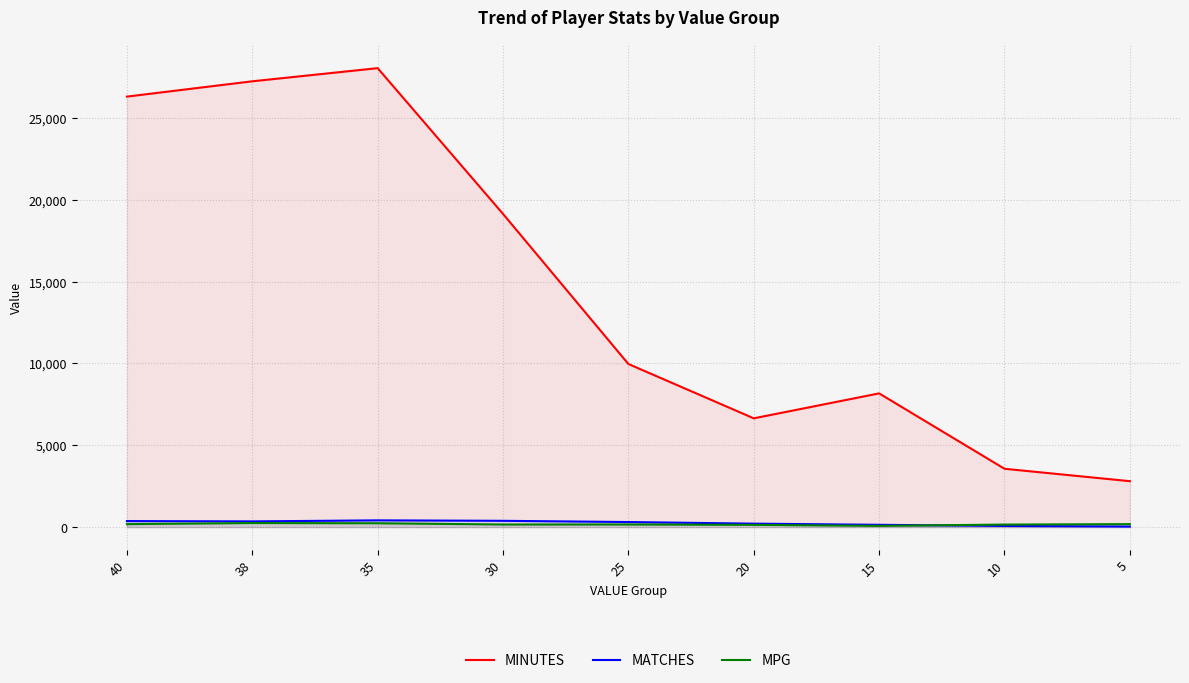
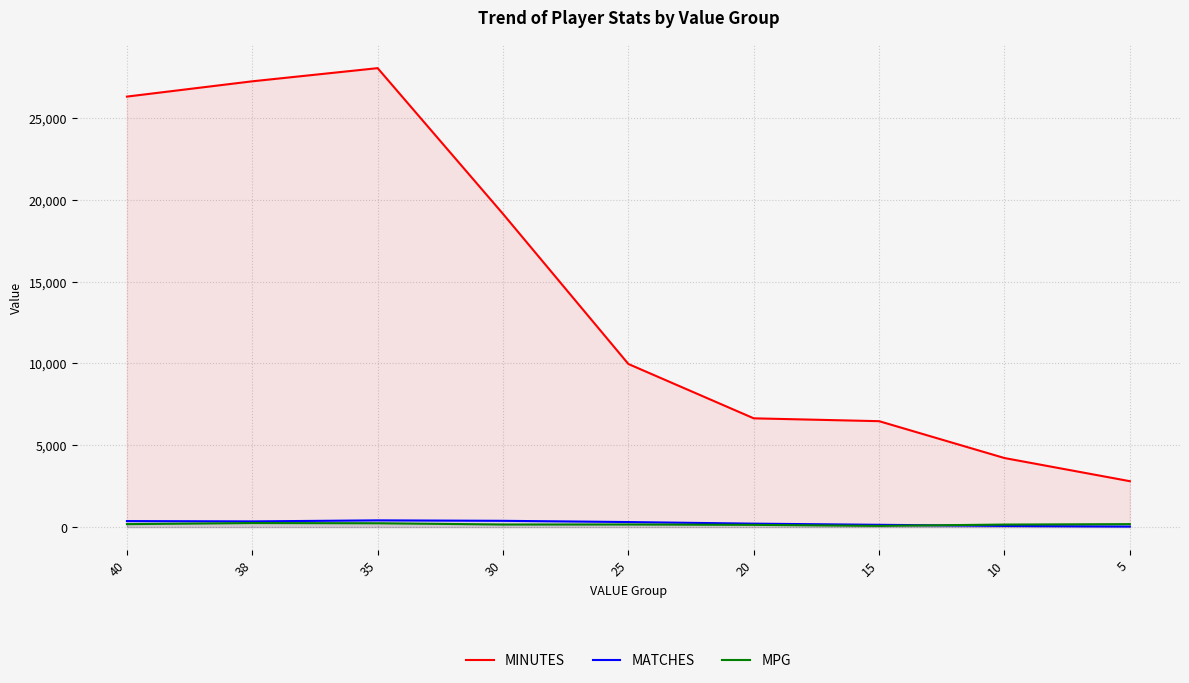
MINUTES, 15: 8,200 -> 6,500
MINUTES, 10: 3,600 -> 4,200
